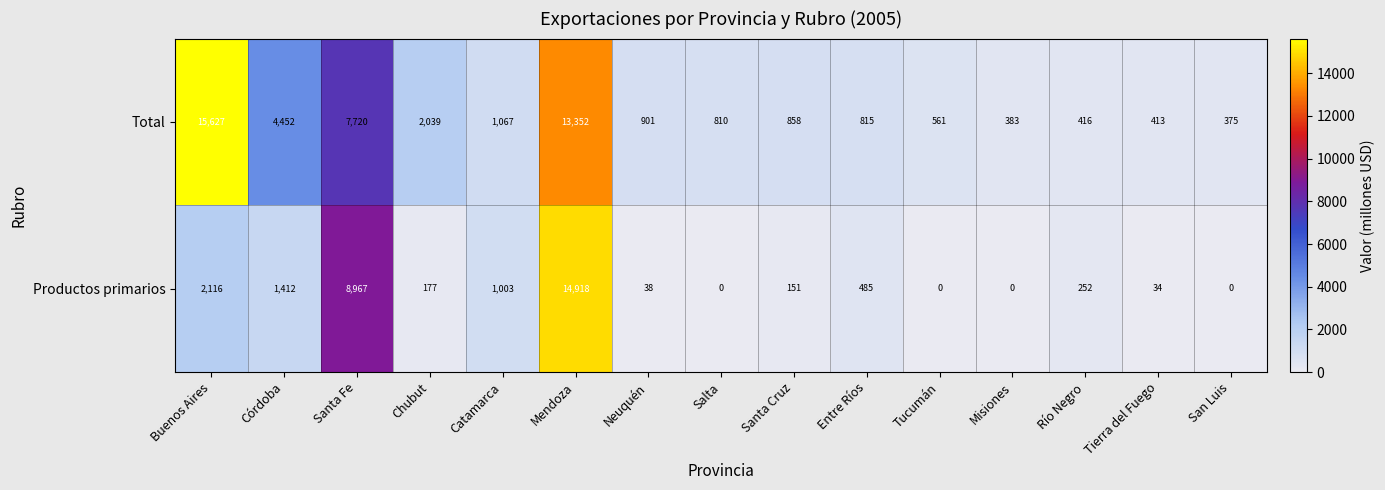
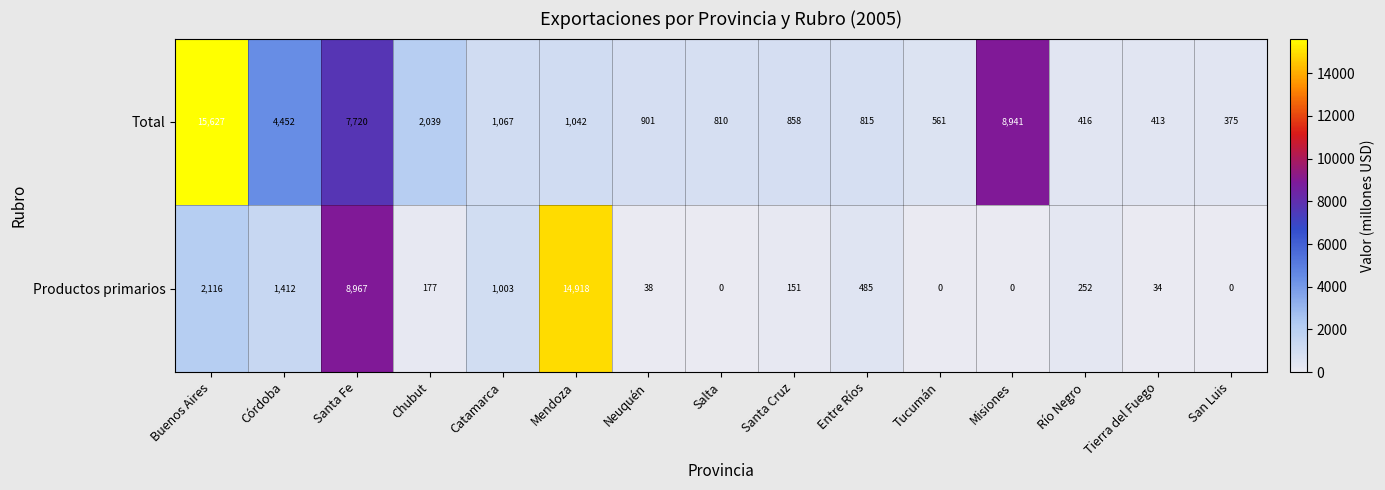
Total, Mendoza: 13,352 -> 1,042
Total, Misiones: 383 -> 8,941
